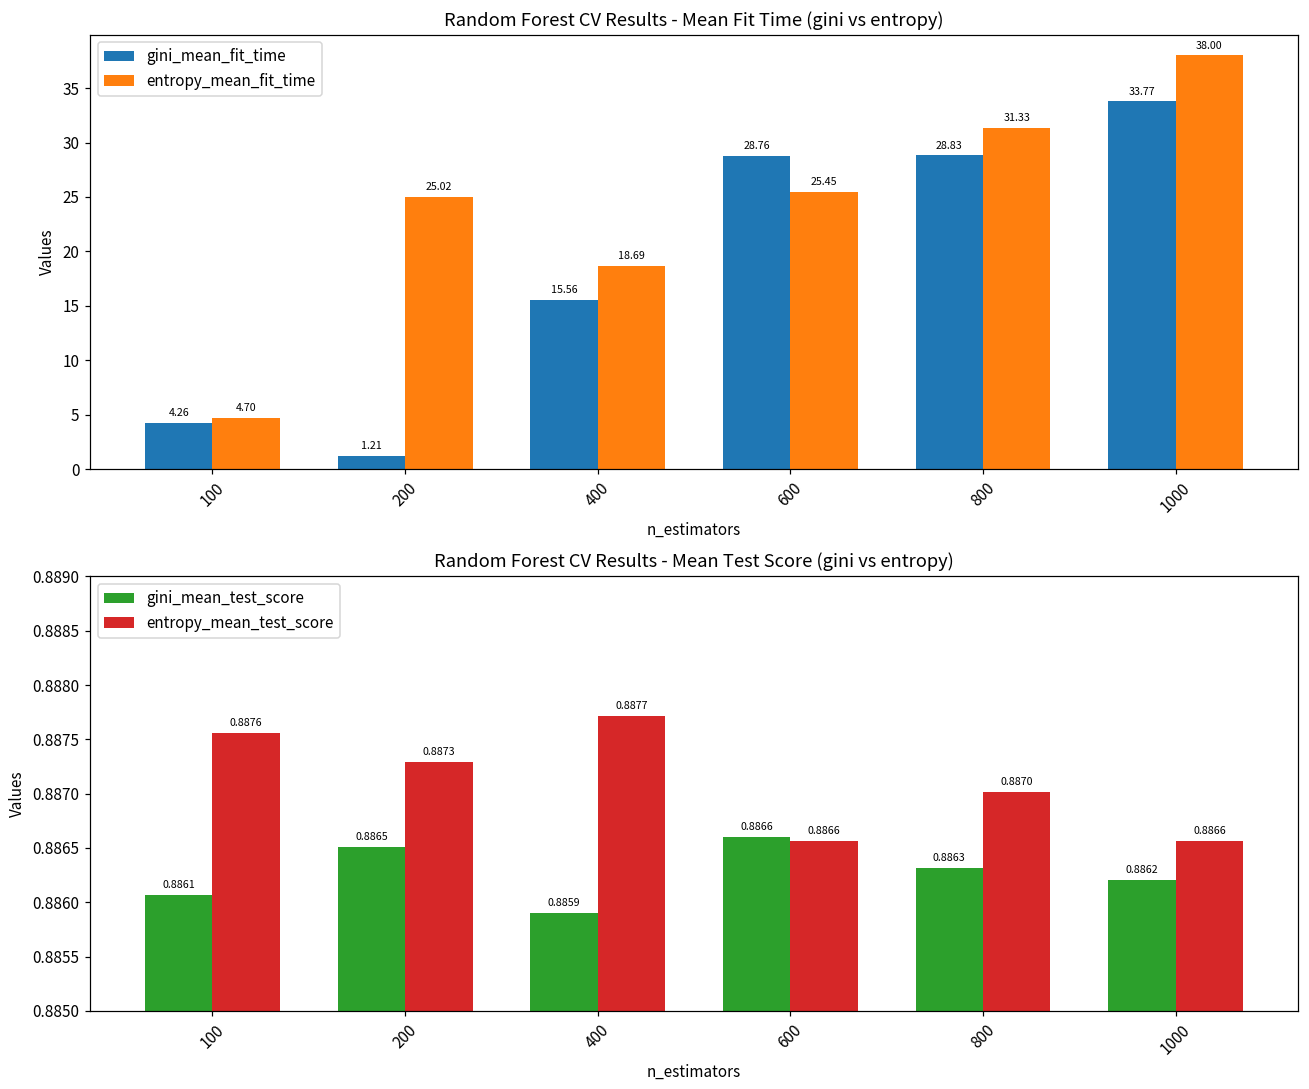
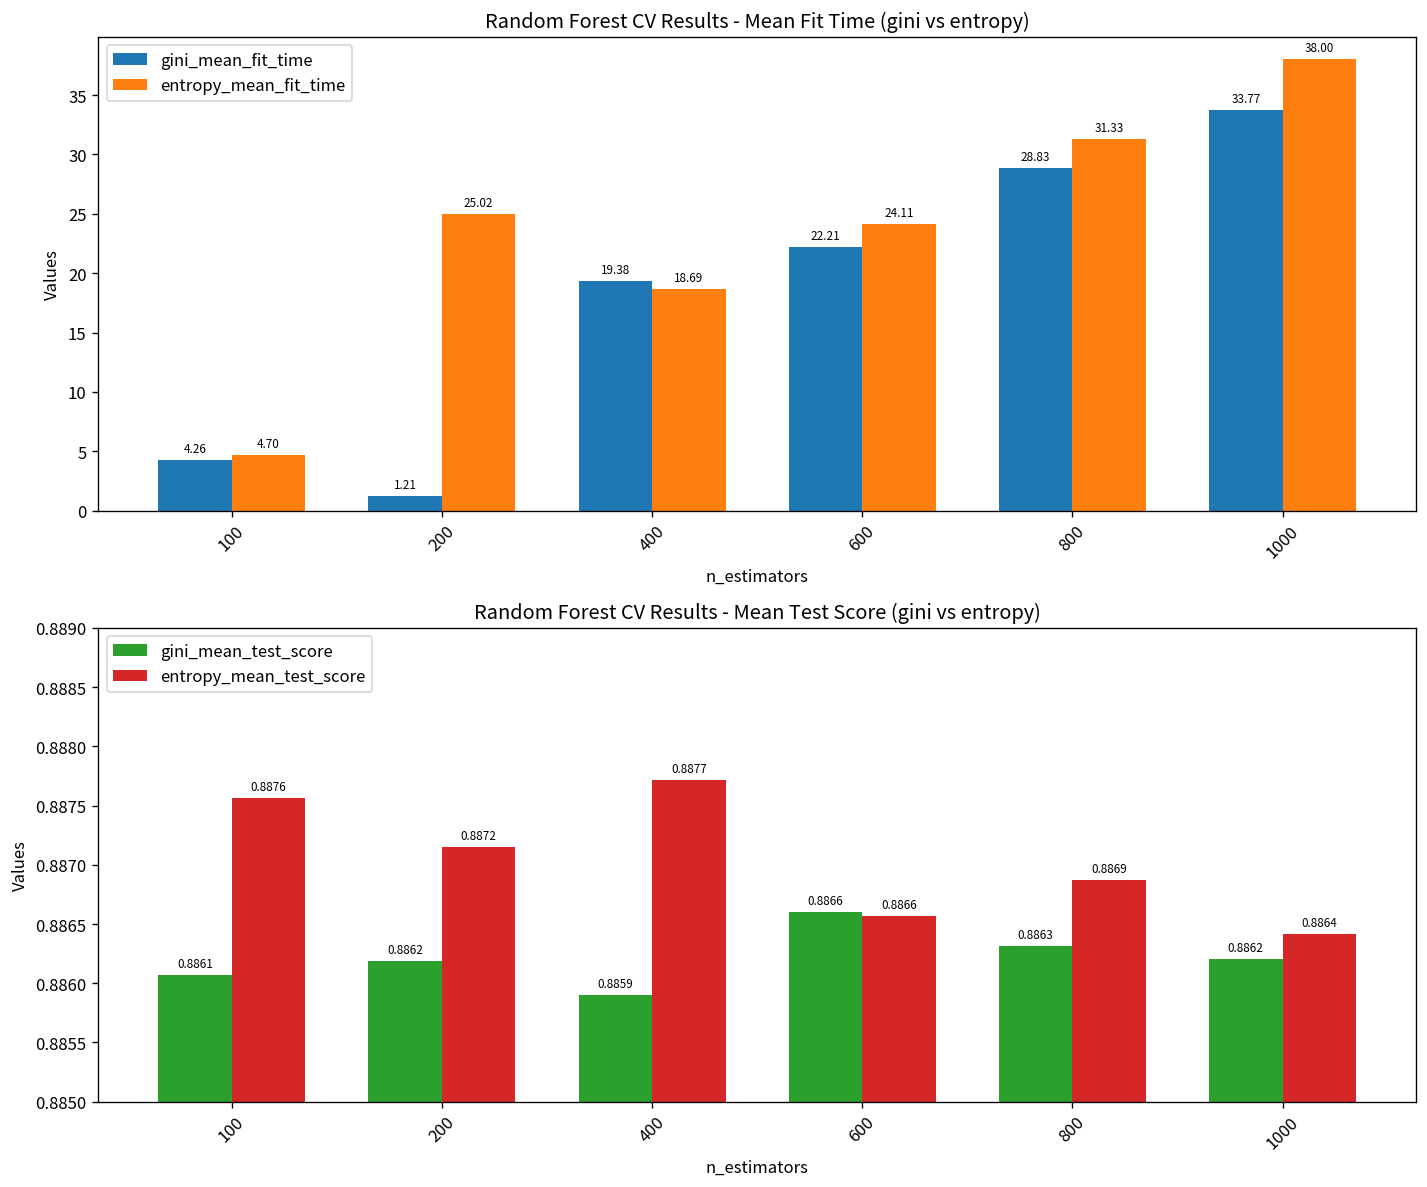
Random Forest CV Results - Mean Fit Time (gini vs entropy), gini_mean_fit_time, 400: 15.56 -> 19.38
Random Forest CV Results - Mean Fit Time (gini vs entropy), gini_mean_fit_time, 600: 28.76 -> 22.21
Random Forest CV Results - Mean Fit Time (gini vs entropy), entropy_mean_fit_time, 600: 25.45 -> 24.11
Random Forest CV Results - Mean Test Score (gini vs entropy), gini_mean_test_score, 200: 0.8865 -> 0.8862
Random Forest CV Results - Mean Test Score (gini vs entropy), entropy_mean_test_score, 200: 0.8873 -> 0.8872
Random Forest CV Results - Mean Test Score (gini vs entropy), entropy_mean_test_score, 800: 0.8870 -> 0.8869
Random Forest CV Results - Mean Test Score (gini vs entropy), entropy_mean_test_score, 1000: 0.8866 -> 0.8864
